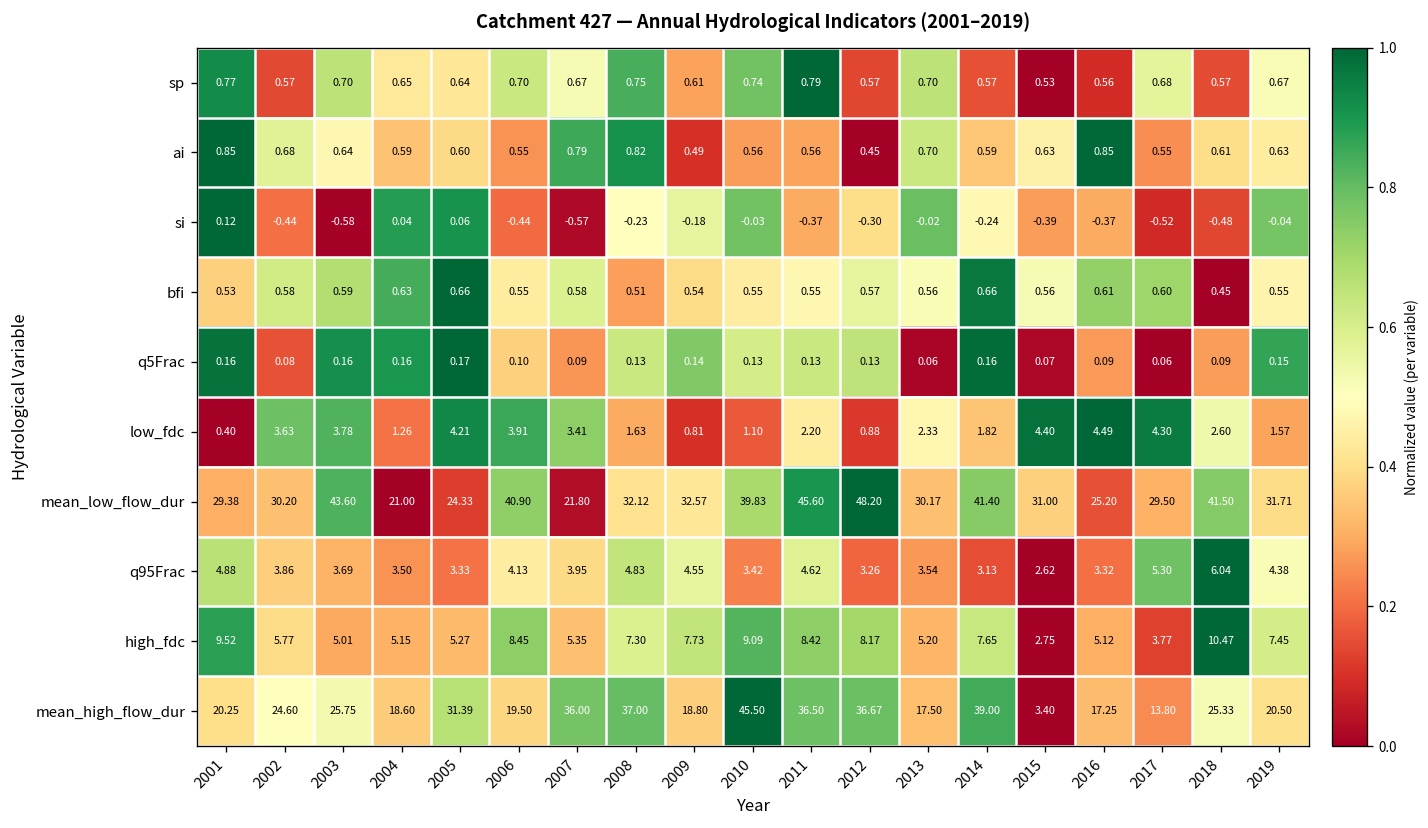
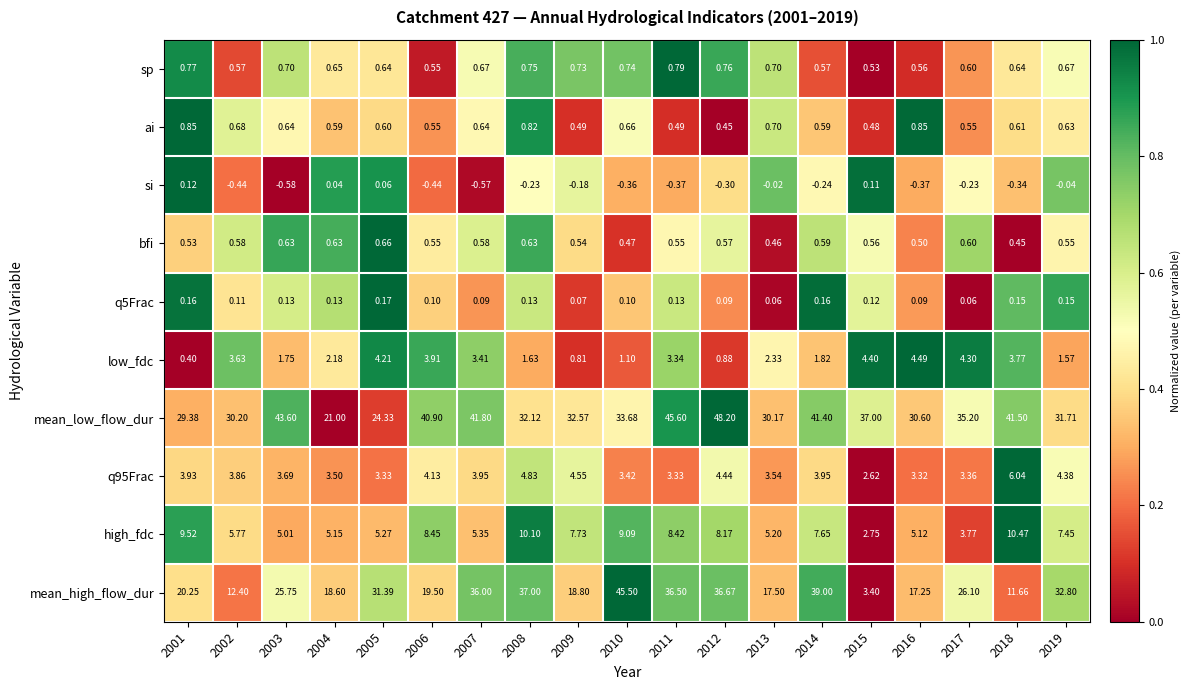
sp, 2006: 0.70 -> 0.55
sp, 2009: 0.61 -> 0.73
sp, 2012: 0.57 -> 0.76
sp, 2017: 0.68 -> 0.60
sp, 2018: 0.57 -> 0.64
ai, 2007: 0.79 -> 0.64
ai, 2010: 0.56 -> 0.66
ai, 2011: 0.56 -> 0.49
ai, 2015: 0.63 -> 0.48
si, 2010: -0.03 -> -0.36
si, 2015: -0.39 -> 0.11
si, 2017: -0.52 -> -0.23
si, 2018: -0.48 -> -0.34
bfi, 2003: 0.59 -> 0.63
bfi, 2008: 0.51 -> 0.63
bfi, 2010: 0.55 -> 0.47
bfi, 2013: 0.56 -> 0.46
bfi, 2014: 0.66 -> 0.59
bfi, 2016: 0.61 -> 0.50
q5Frac, 2002: 0.08 -> 0.11
q5Frac, 2003: 0.16 -> 0.13
q5Frac, 2004: 0.16 -> 0.13
q5Frac, 2009: 0.14 -> 0.07
q5Frac, 2010: 0.13 -> 0.10
q5Frac, 2012: 0.13 -> 0.09
q5Frac, 2015: 0.07 -> 0.12
q5Frac, 2018: 0.09 -> 0.15
low_fdc, 2003: 3.78 -> 1.75
low_fdc, 2004: 1.26 -> 2.18
low_fdc, 2011: 2.20 -> 3.34
low_fdc, 2018: 2.60 -> 3.77
mean_low_flow_dur, 2007: 21.80 -> 41.80
mean_low_flow_dur, 2010: 39.83 -> 33.68
mean_low_flow_dur, 2015: 31.00 -> 37.00
mean_low_flow_dur, 2016: 25.20 -> 30.60
mean_low_flow_dur, 2017: 29.50 -> 35.20
q95Frac, 2001: 4.88 -> 3.93
q95Frac, 2011: 4.62 -> 3.33
q95Frac, 2012: 3.26 -> 4.44
q95Frac, 2014: 3.13 -> 3.95
q95Frac, 2017: 5.30 -> 3.36
high_fdc, 2008: 7.30 -> 10.10
mean_high_flow_dur, 2002: 24.60 -> 12.40
mean_high_flow_dur, 2017: 13.80 -> 26.10
mean_high_flow_dur, 2018: 25.33 -> 11.66
mean_high_flow_dur, 2019: 20.50 -> 32.80
